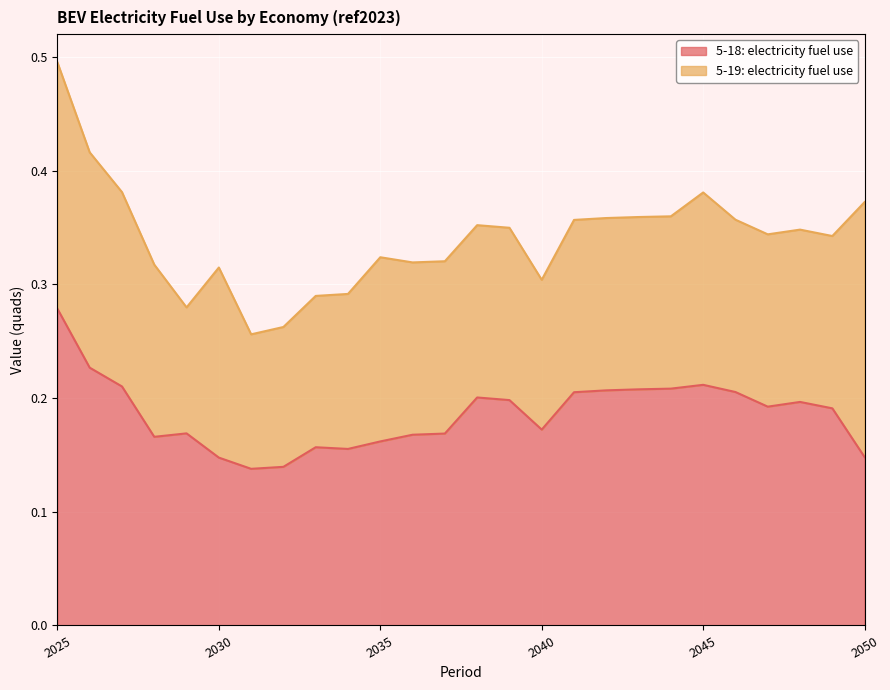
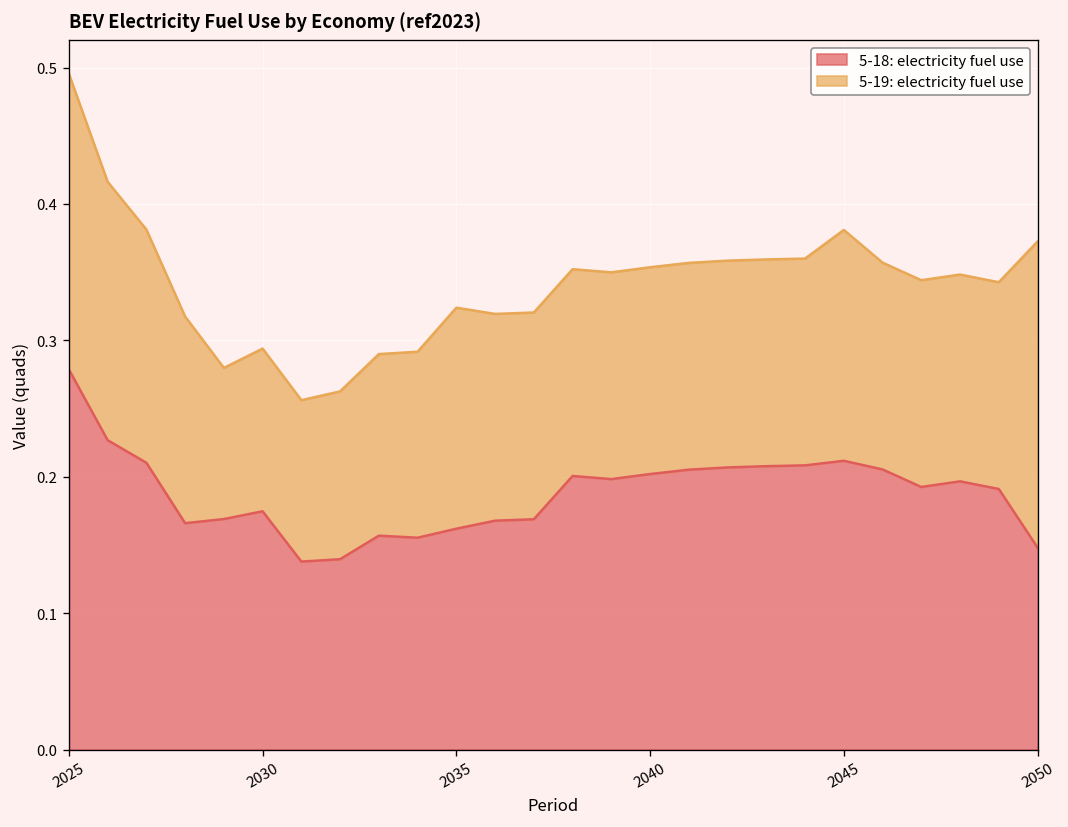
5-18: electricity fuel use, 2030: 0.148 -> 0.175
5-19: electricity fuel use, 2030: 0.167 -> 0.119
5-18: electricity fuel use, 2040: 0.172 -> 0.202
5-19: electricity fuel use, 2040: 0.132 -> 0.152
